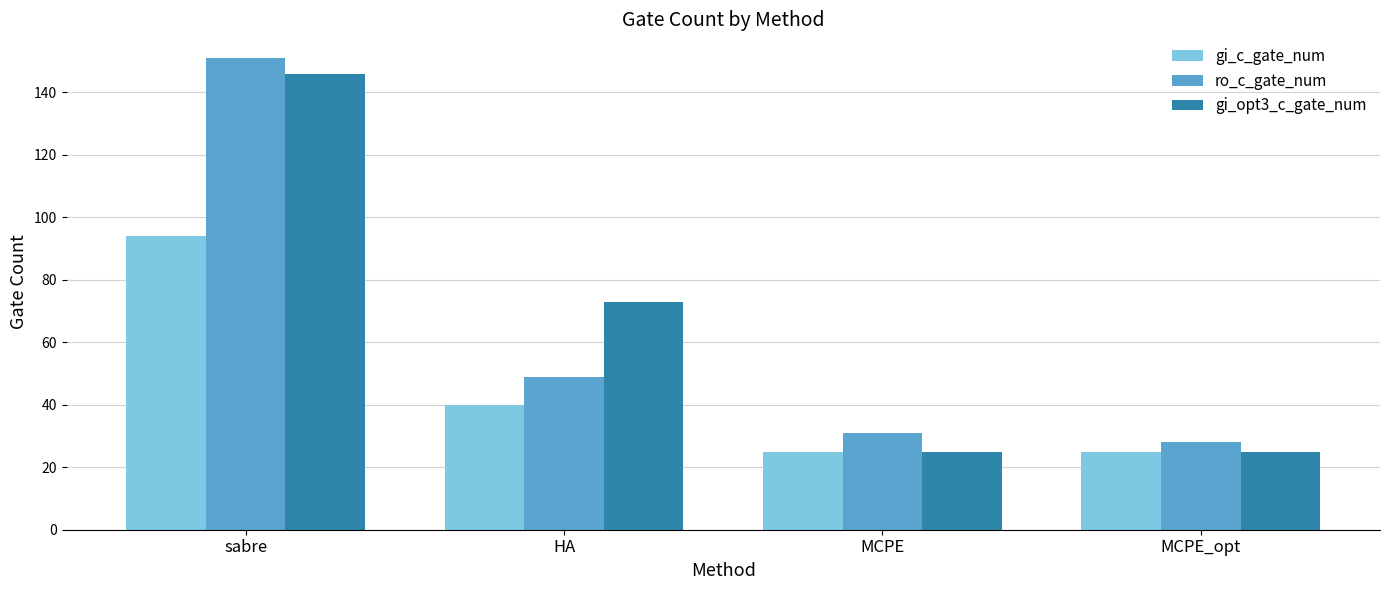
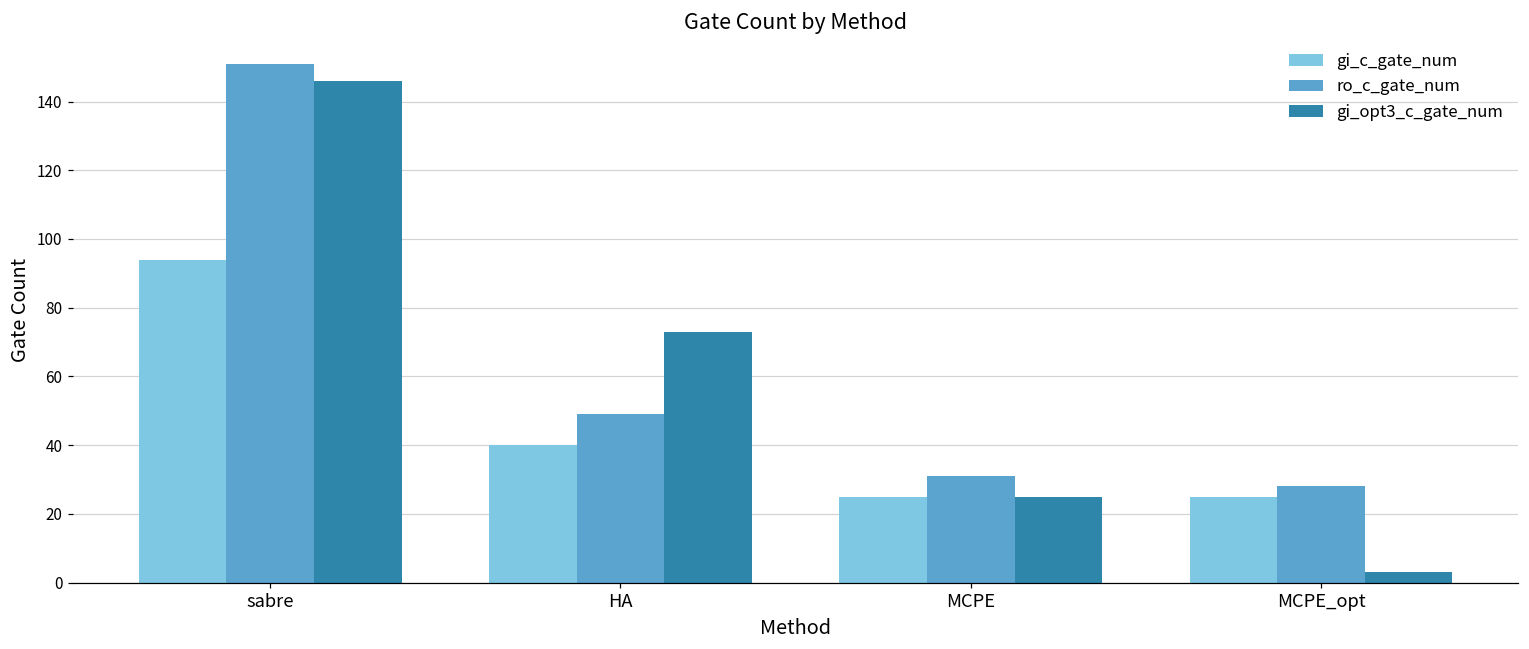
gi_opt3_c_gate_num, MCPE_opt: 25 -> 3
